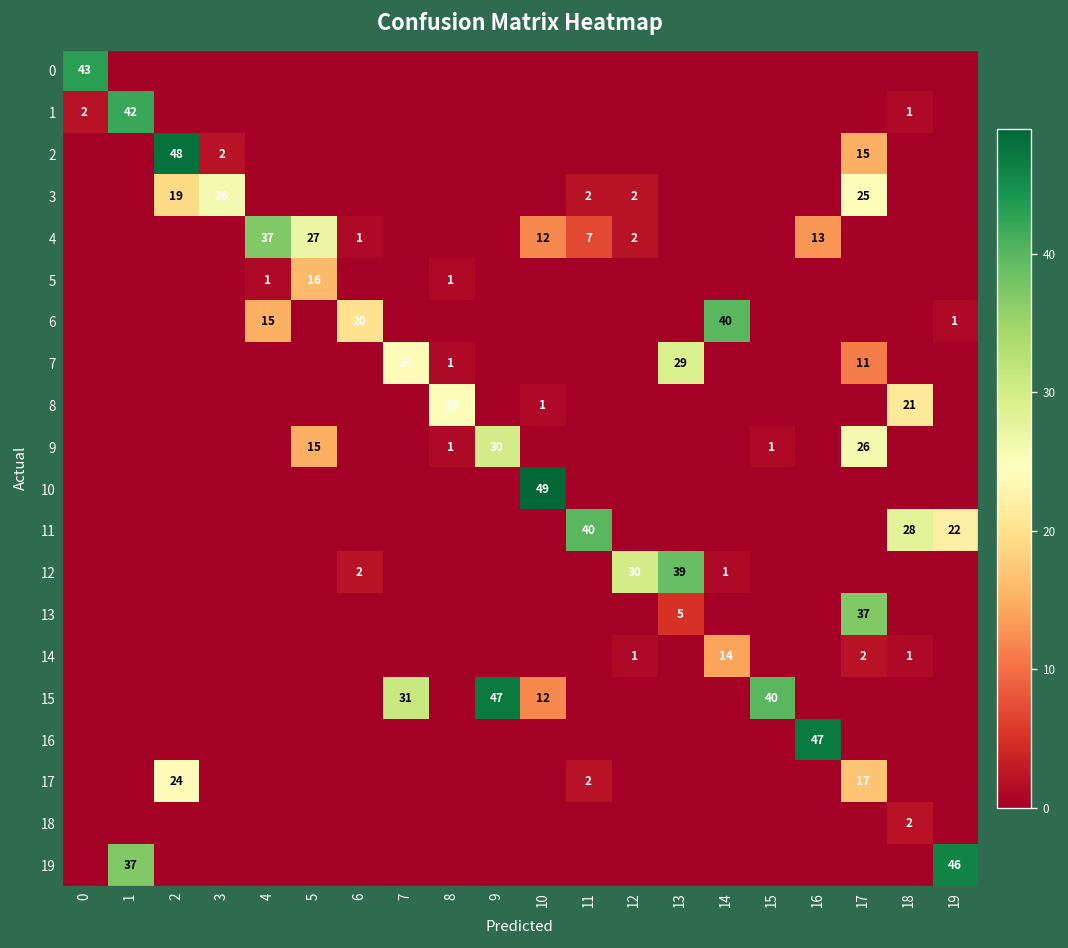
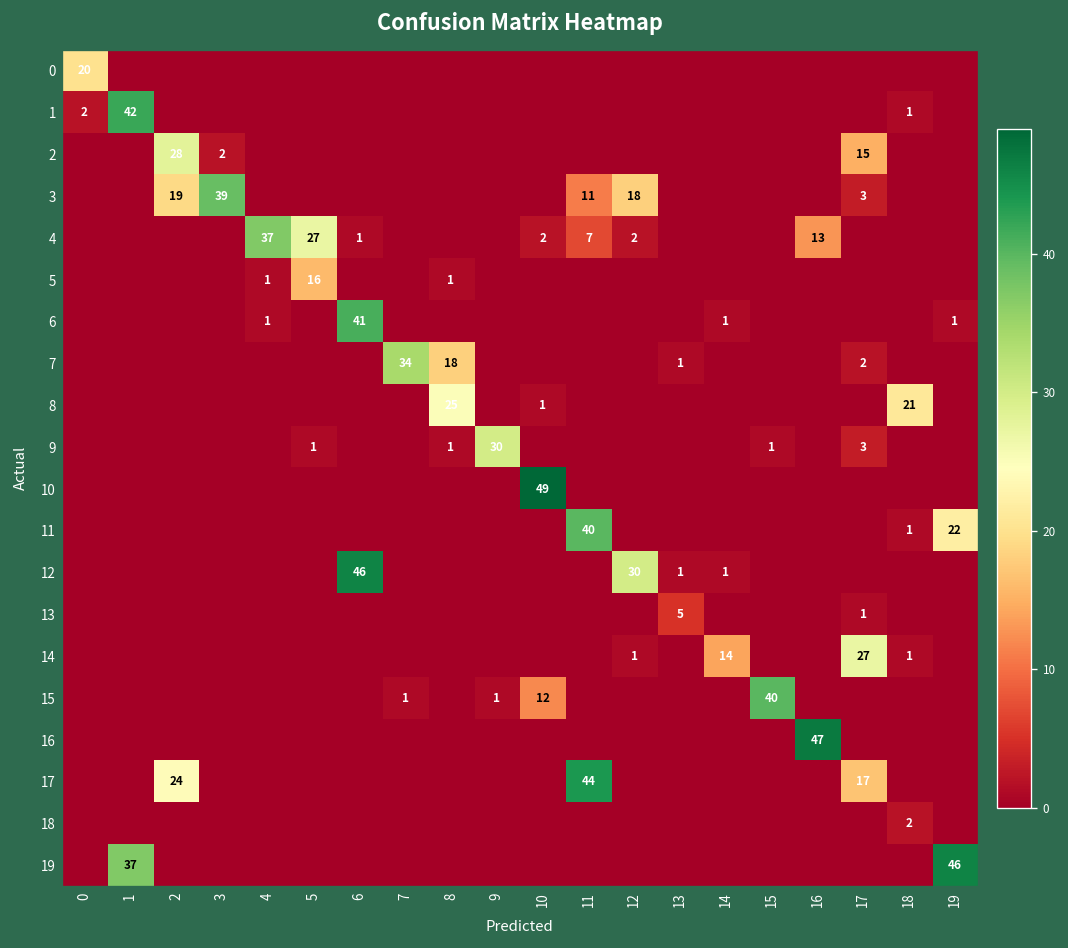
0, 0: 43 -> 20
2, 2: 48 -> 28
3, 3: 26 -> 39
3, 11: 2 -> 11
3, 12: 2 -> 18
3, 17: 25 -> 3
4, 10: 12 -> 2
6, 4: 15 -> 1
6, 6: 20 -> 41
6, 14: 40 -> 1
7, 7: 24 -> 34
7, 8: 1 -> 18
7, 13: 29 -> 1
7, 17: 11 -> 2
9, 5: 15 -> 1
9, 17: 26 -> 3
11, 18: 28 -> 1
12, 6: 2 -> 46
12, 13: 39 -> 1
13, 17: 37 -> 1
14, 17: 2 -> 27
15, 7: 31 -> 1
15, 9: 47 -> 1
17, 11: 2 -> 44
